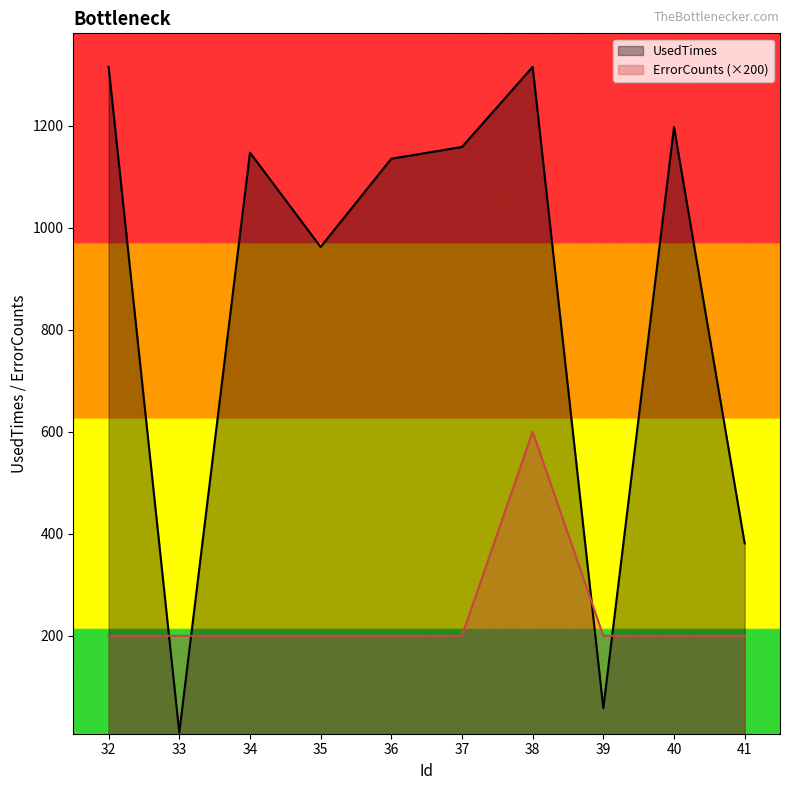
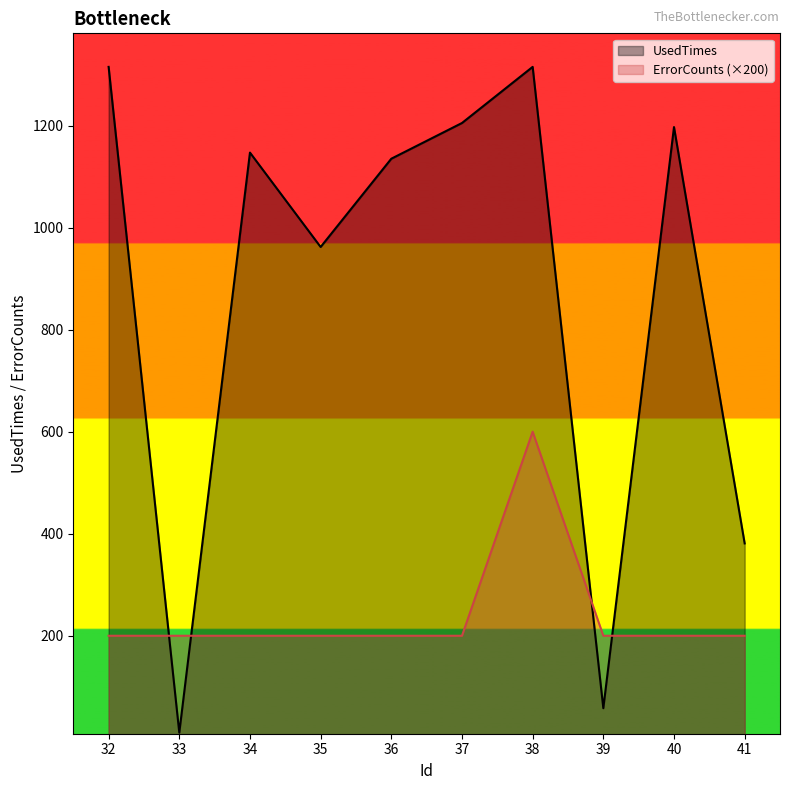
UsedTimes, 37: 1160 -> 1210
